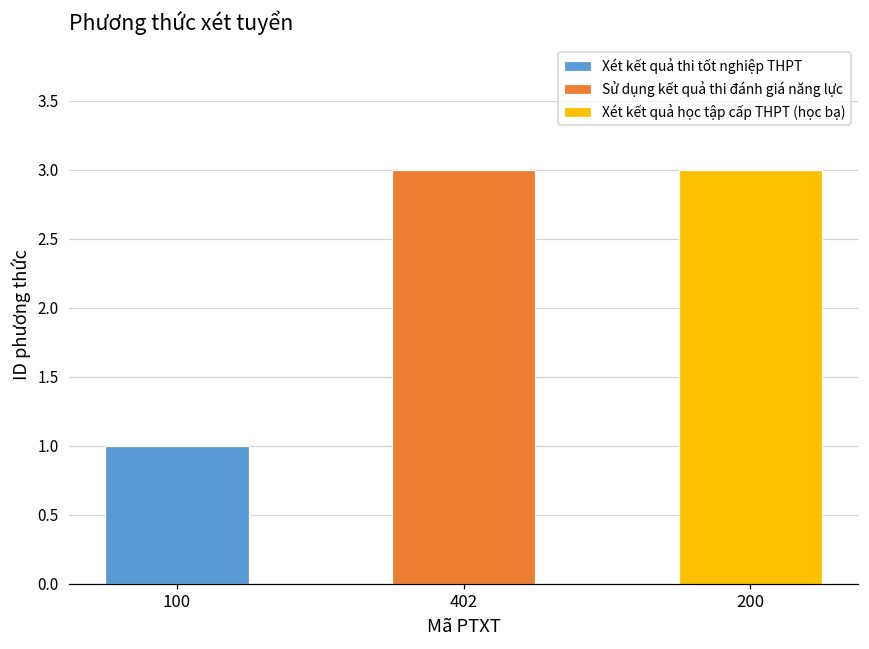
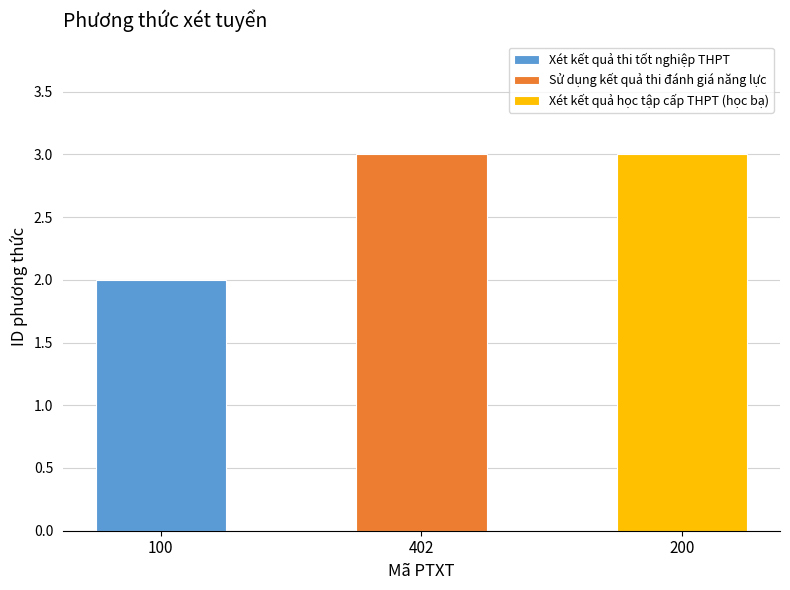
100: 1 -> 2
